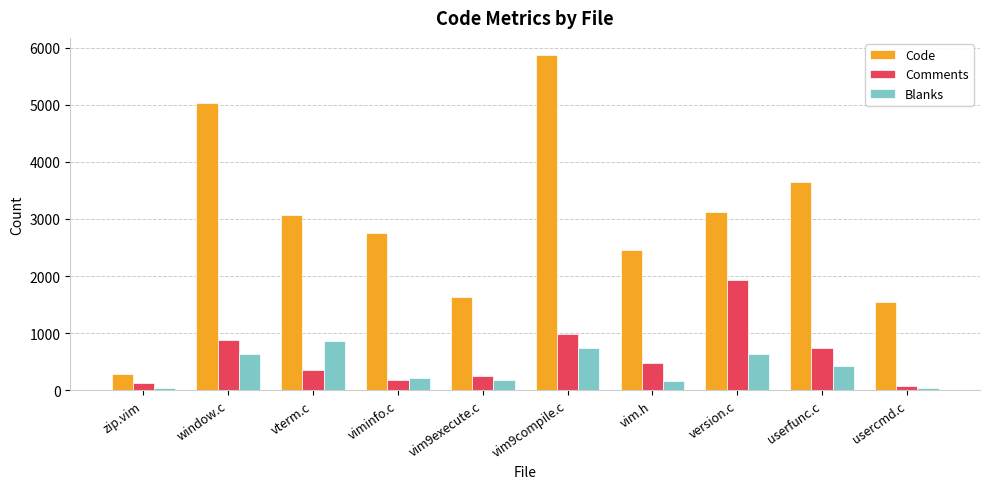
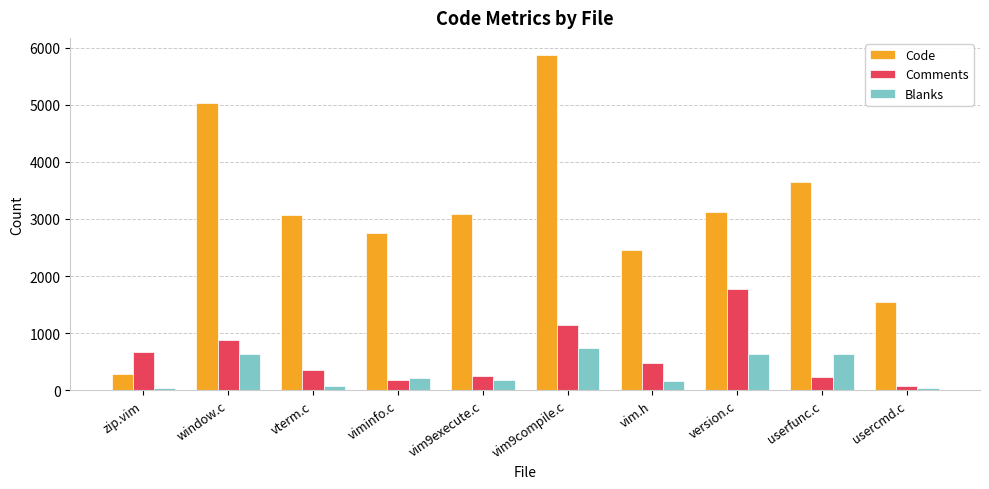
Comments, zip.vim: 100 -> 700
Blanks, vterm.c: 900 -> 100
Code, vim9execute.c: 1600 -> 3100
Comments, vim9compile.c: 1000 -> 1100
Comments, version.c: 1900 -> 1800
Comments, userfunc.c: 700 -> 200
Blanks, userfunc.c: 400 -> 600
